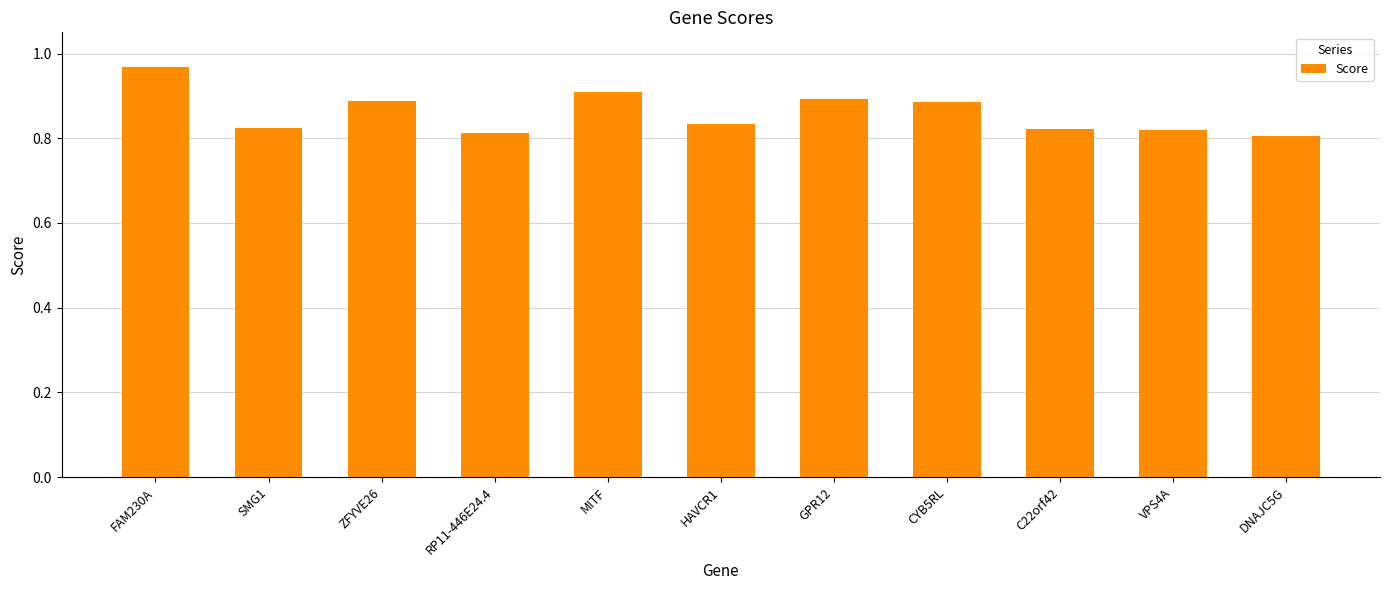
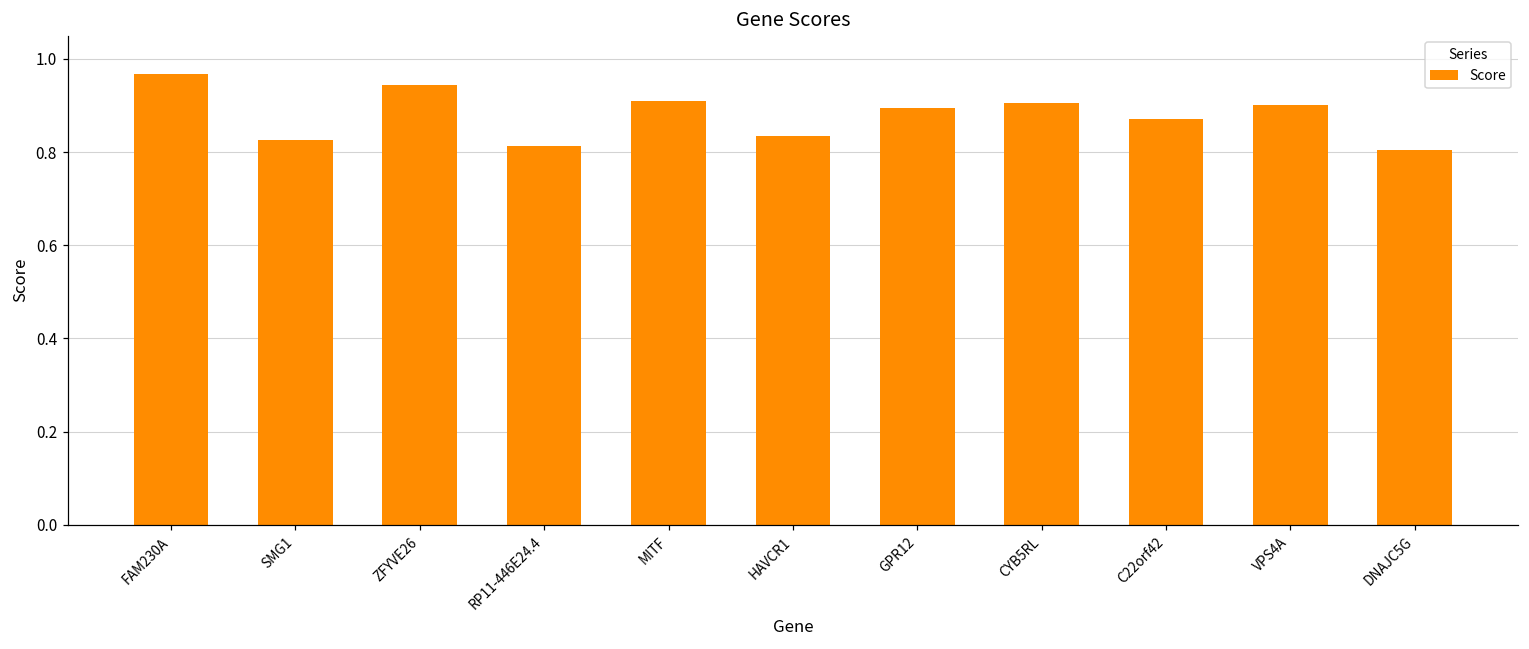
ZFYVE26: 0.89 -> 0.94
CYB5RL: 0.89 -> 0.91
C22orf42: 0.82 -> 0.87
VPS4A: 0.82 -> 0.90
